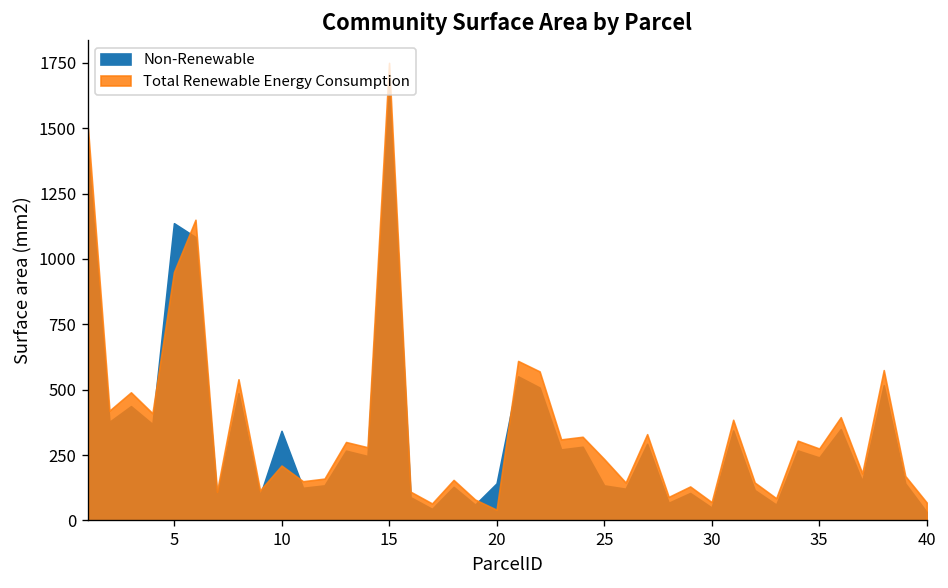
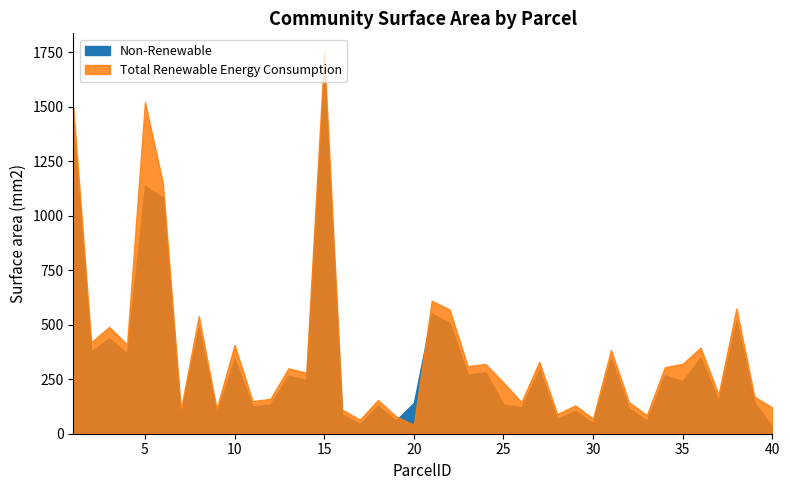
Total Renewable Energy Consumption, 5: 950 -> 1520
Total Renewable Energy Consumption, 10: 210 -> 410
Total Renewable Energy Consumption, 35: 280 -> 320
Total Renewable Energy Consumption, 40: 70 -> 120
